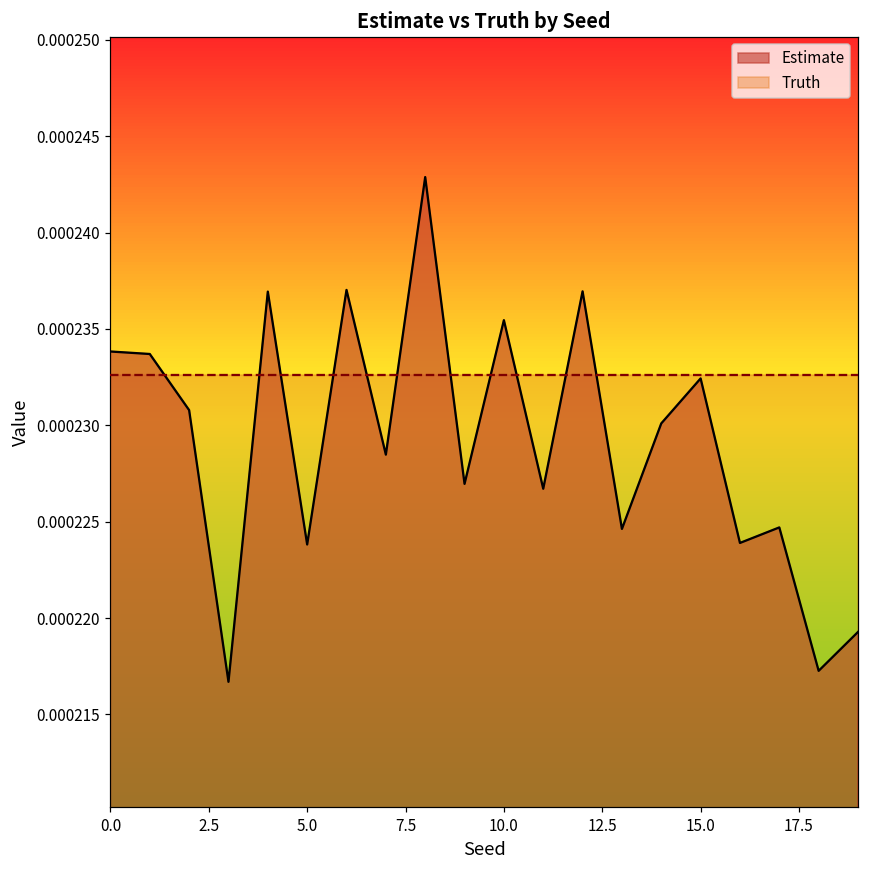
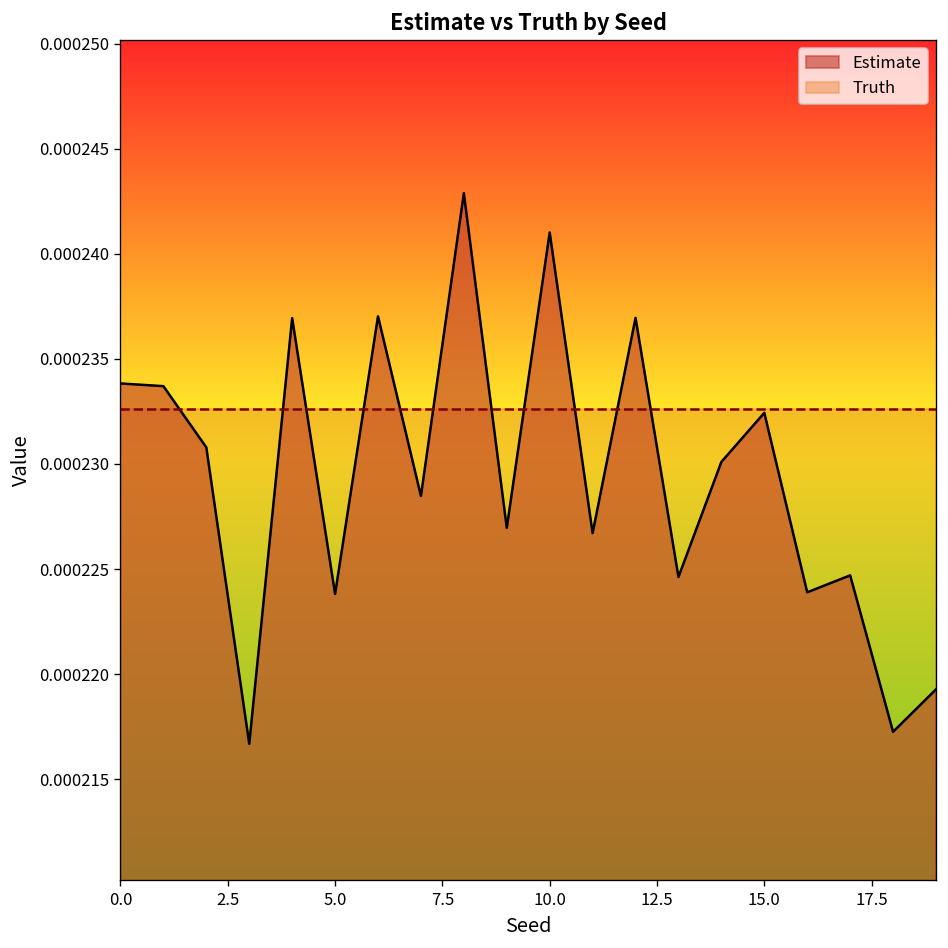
Estimate, 10.0: 0.0002355 -> 0.0002410
